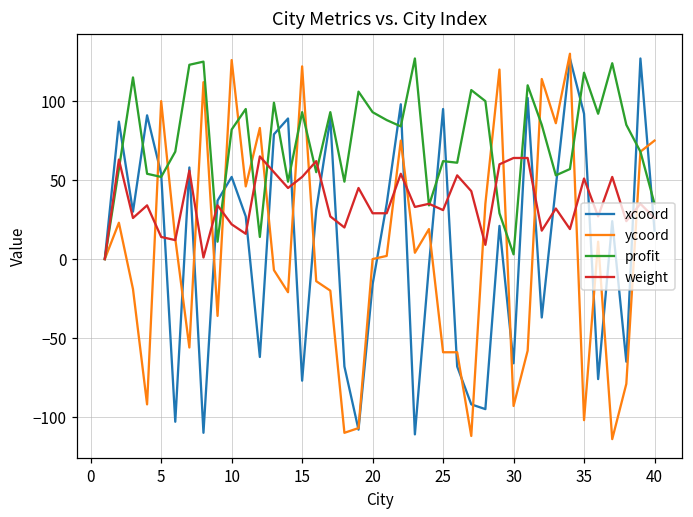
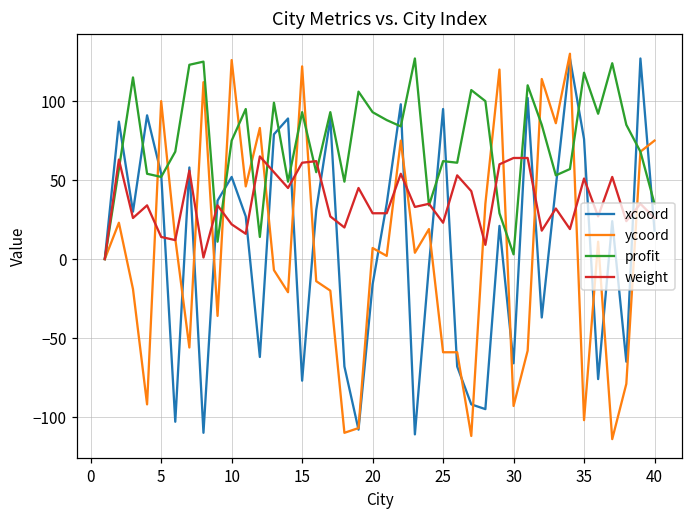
profit, 10: 82 -> 75
weight, 15: 52 -> 61
ycoord, 20: 0 -> 7
weight, 25: 31 -> 23
xcoord, 35: 92 -> 76
